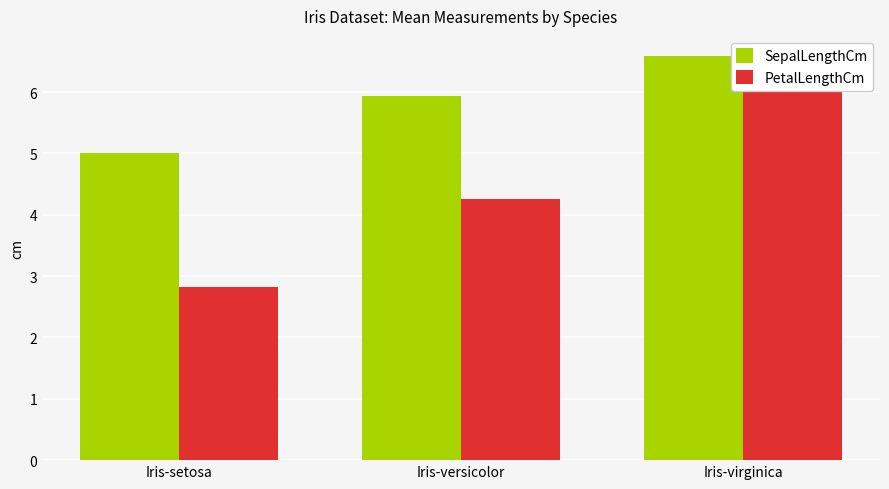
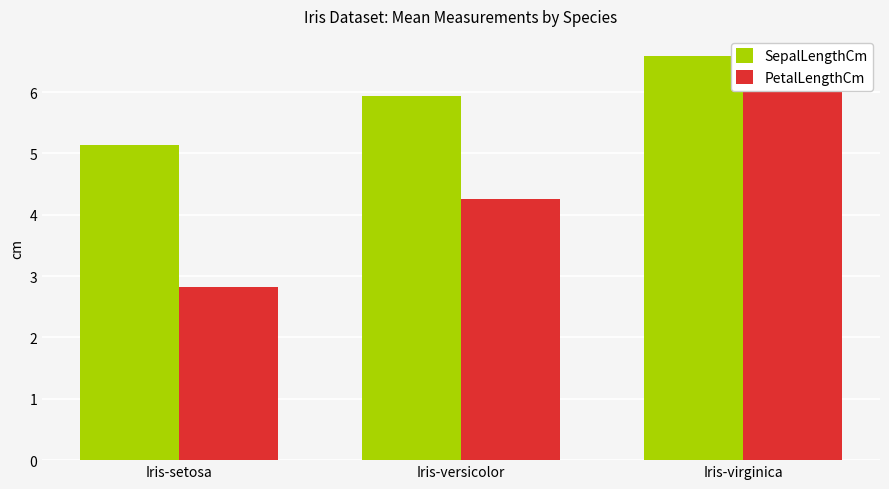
SepalLengthCm, Iris-setosa: 5.0 -> 5.1
